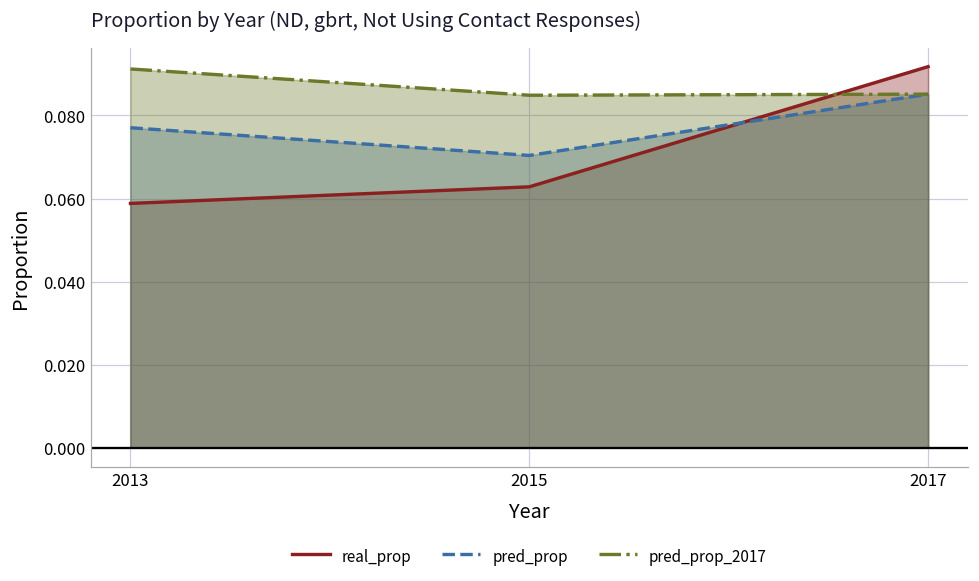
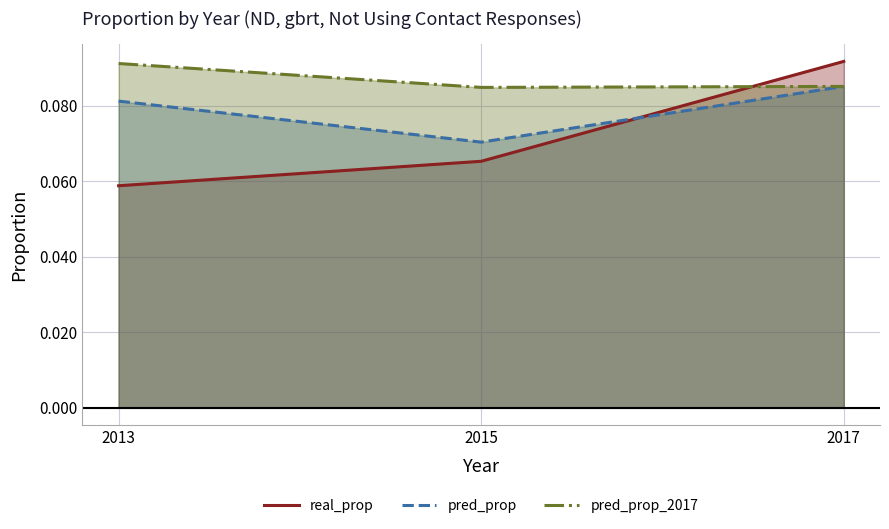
pred_prop, 2013: 0.077 -> 0.081
real_prop, 2015: 0.063 -> 0.065
